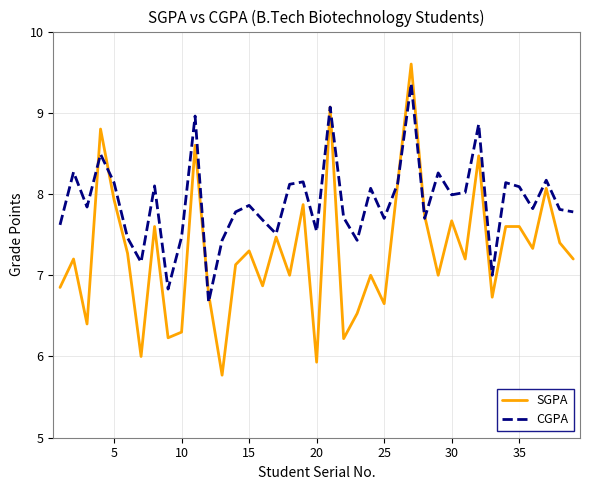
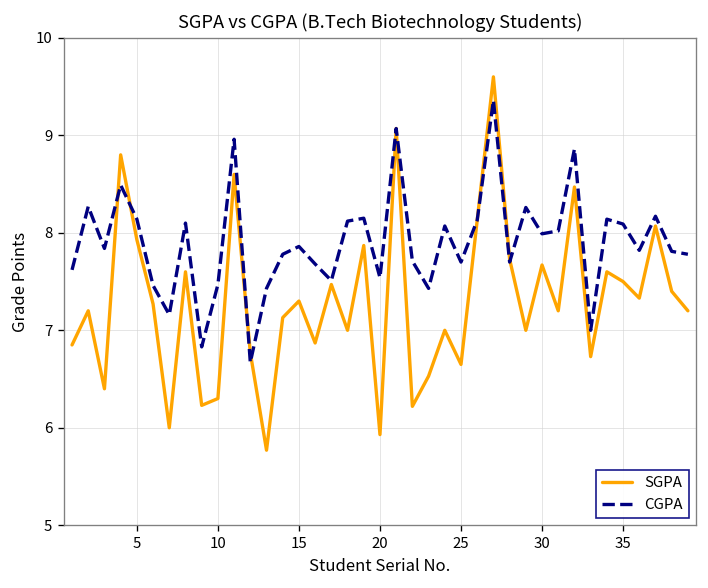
SGPA, 35: 7.6 -> 7.5
